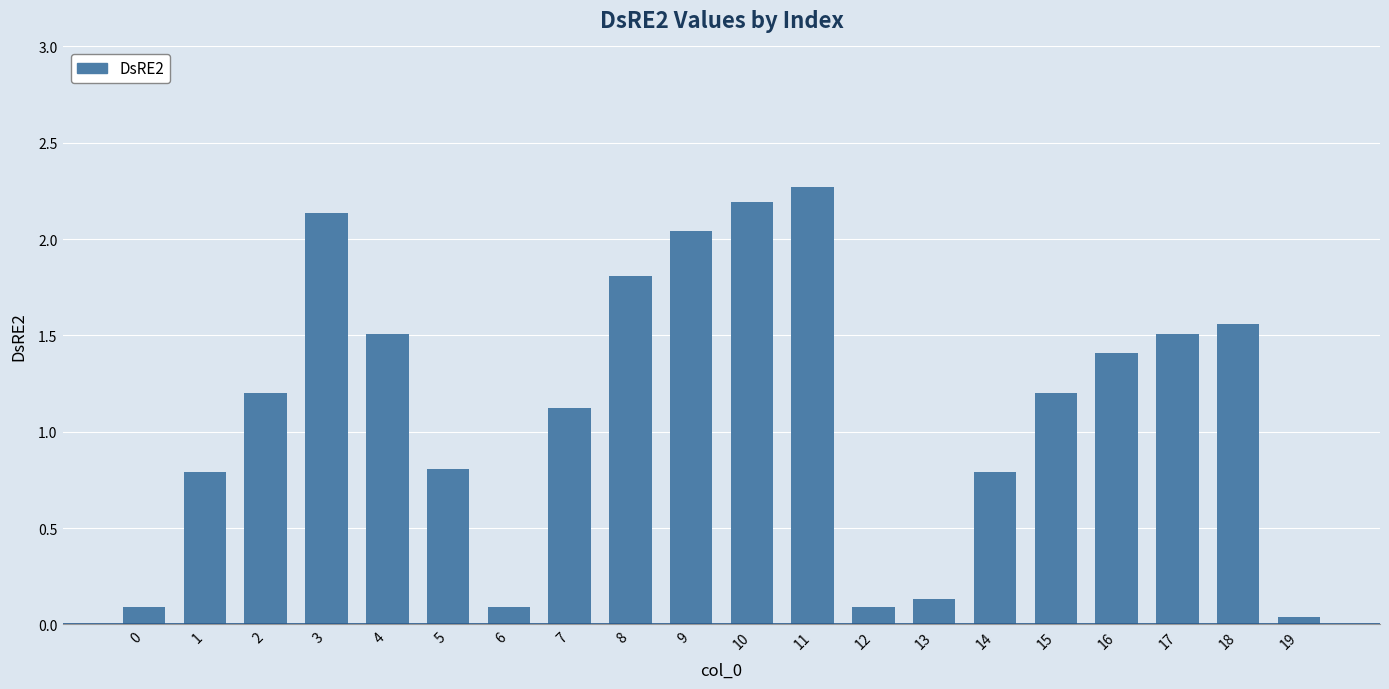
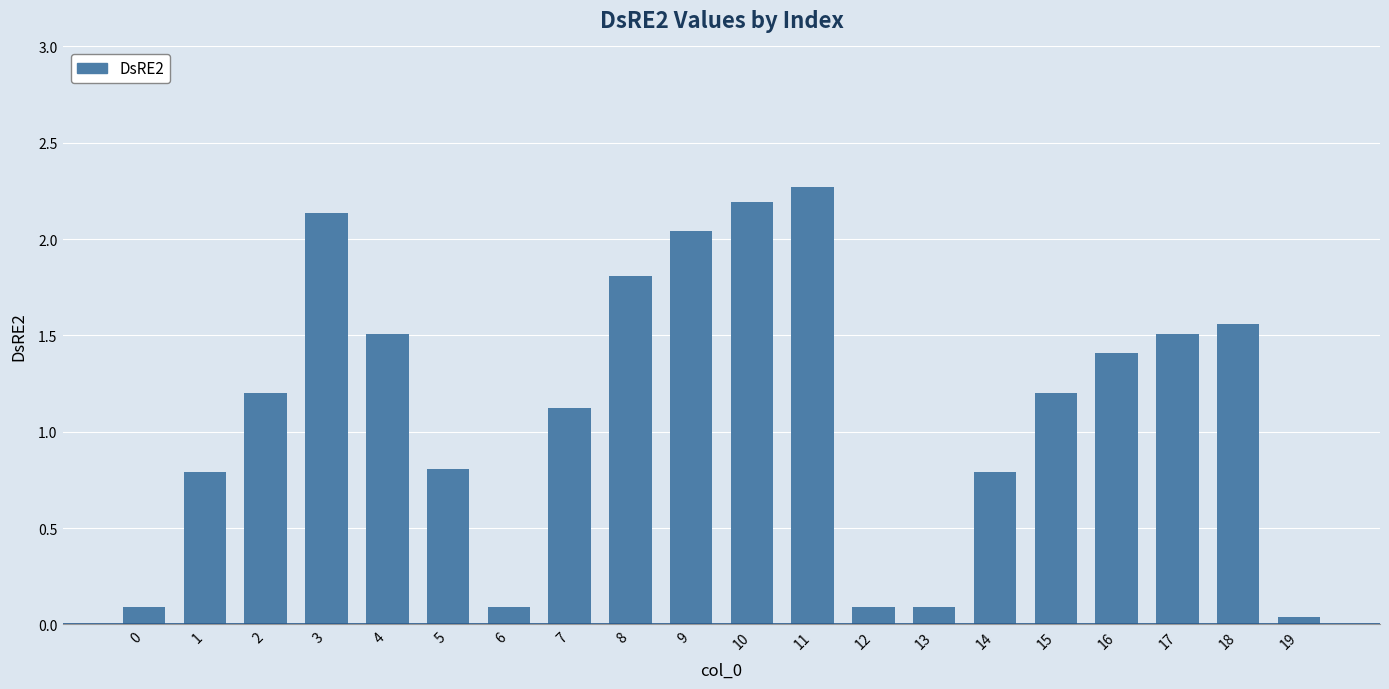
13: 0.13 -> 0.09
